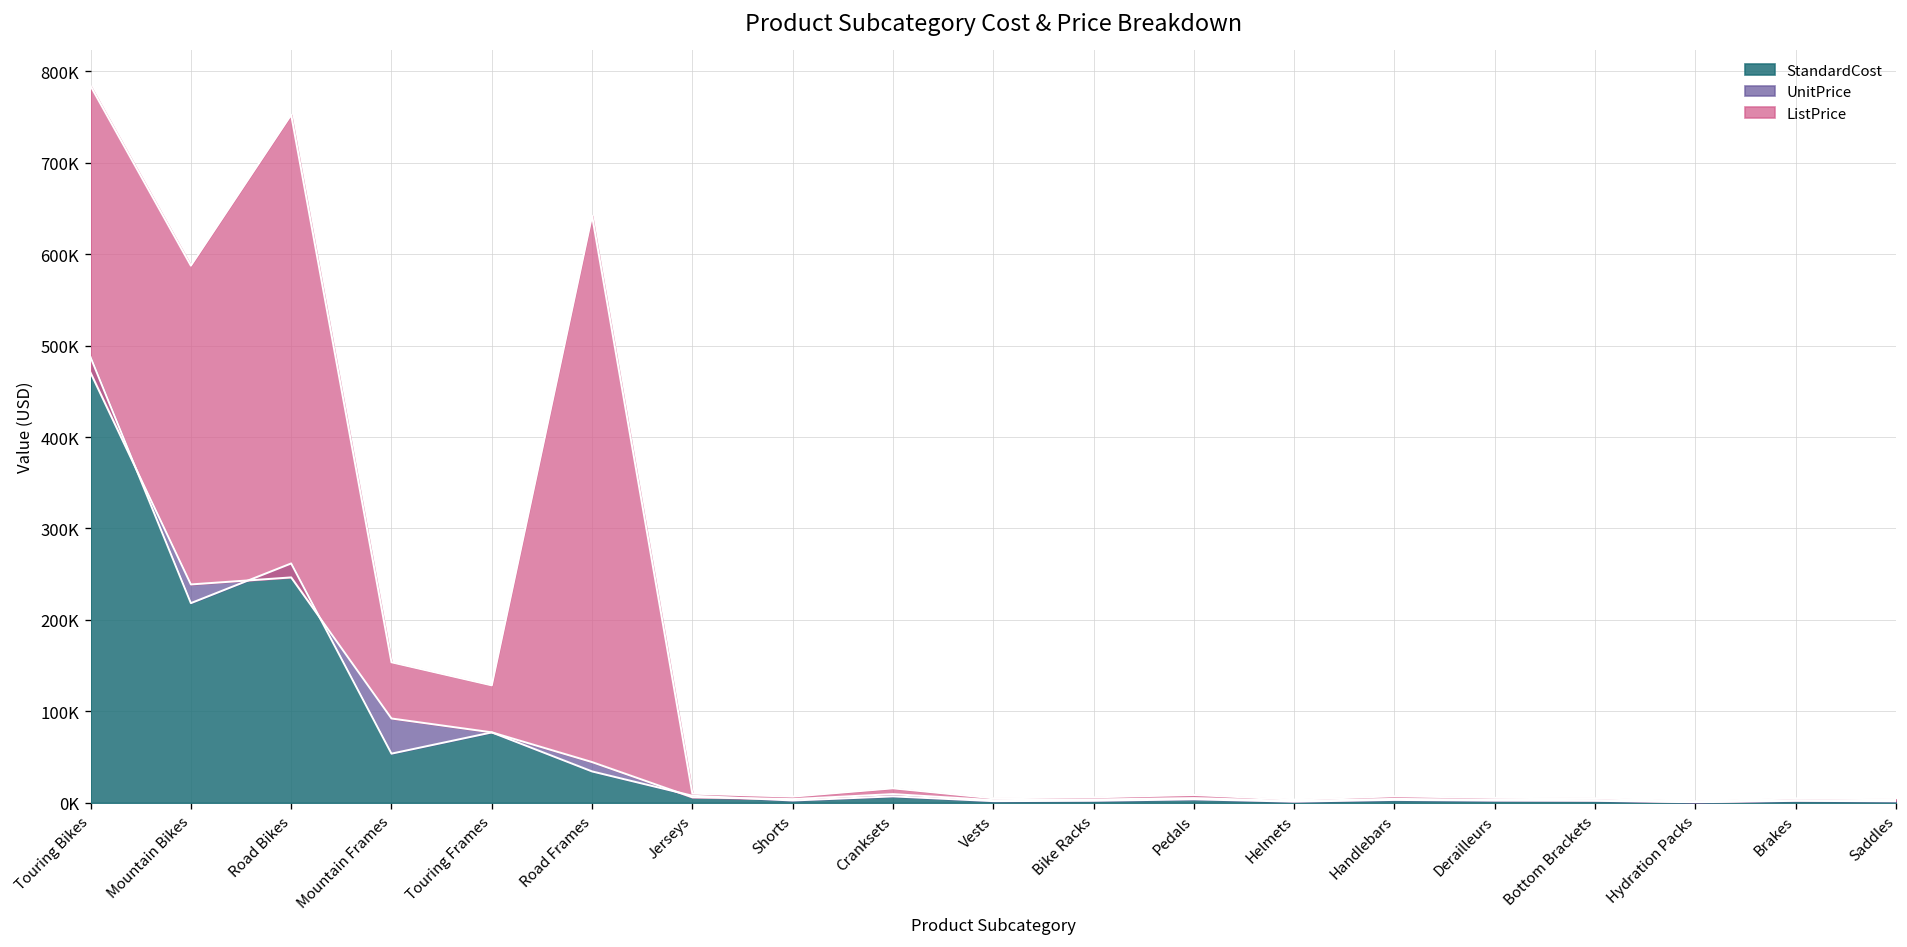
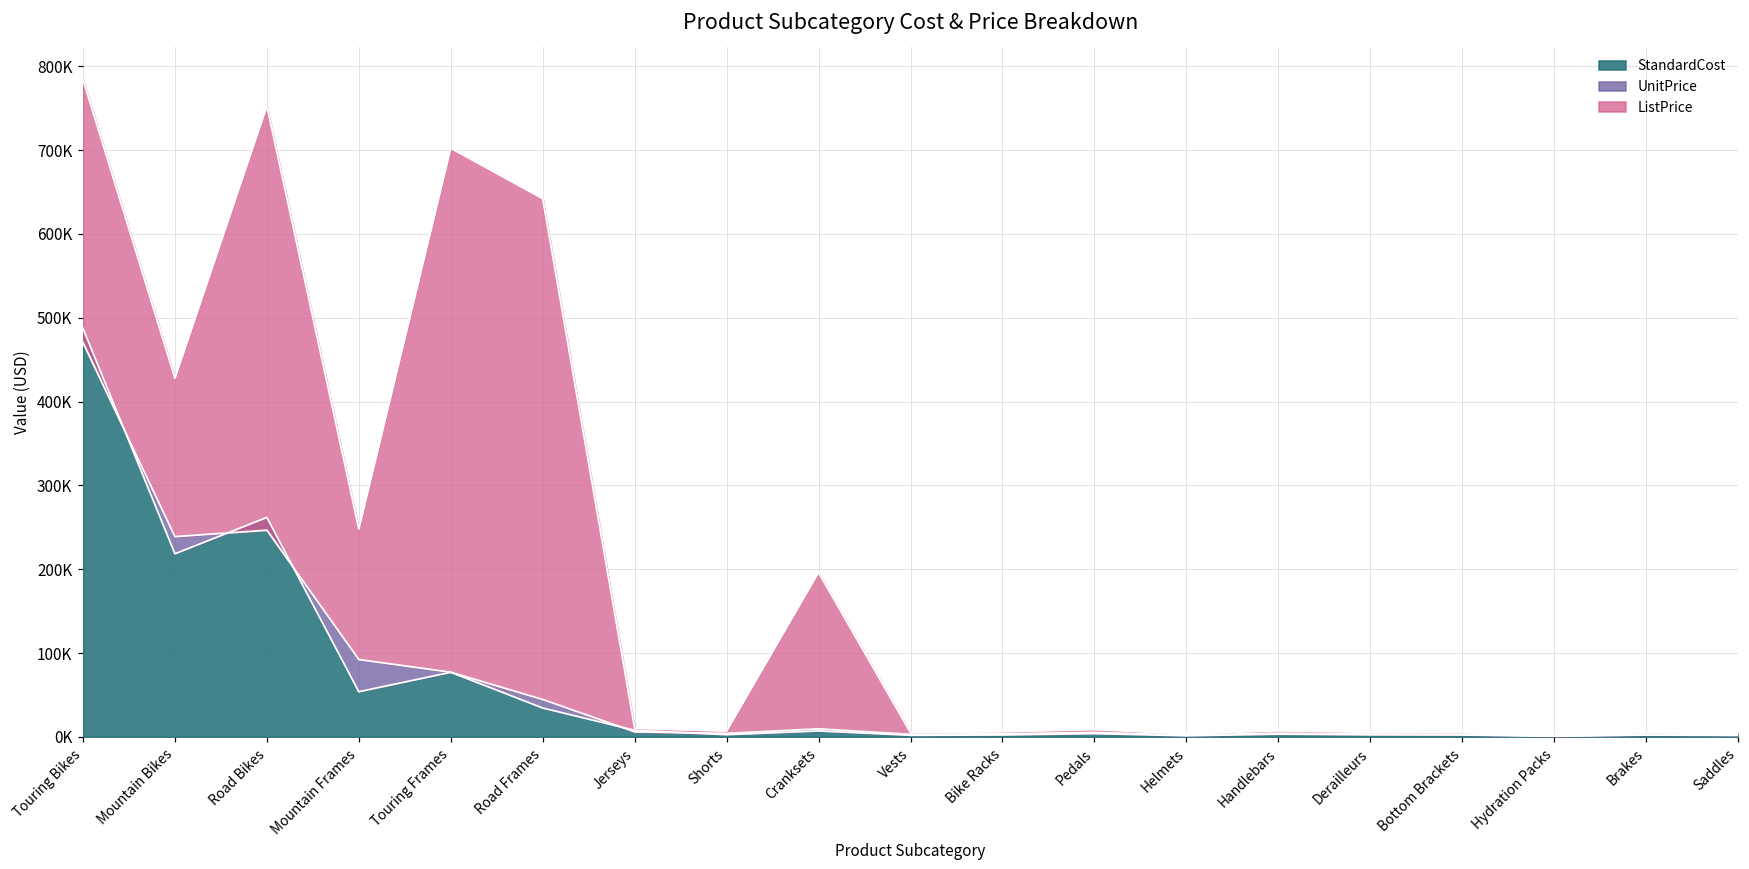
ListPrice, Mountain Bikes: 590000 -> 430000
ListPrice, Mountain Frames: 150000 -> 250000
ListPrice, Touring Frames: 130000 -> 700000
ListPrice, Cranksets: 20000 -> 200000
